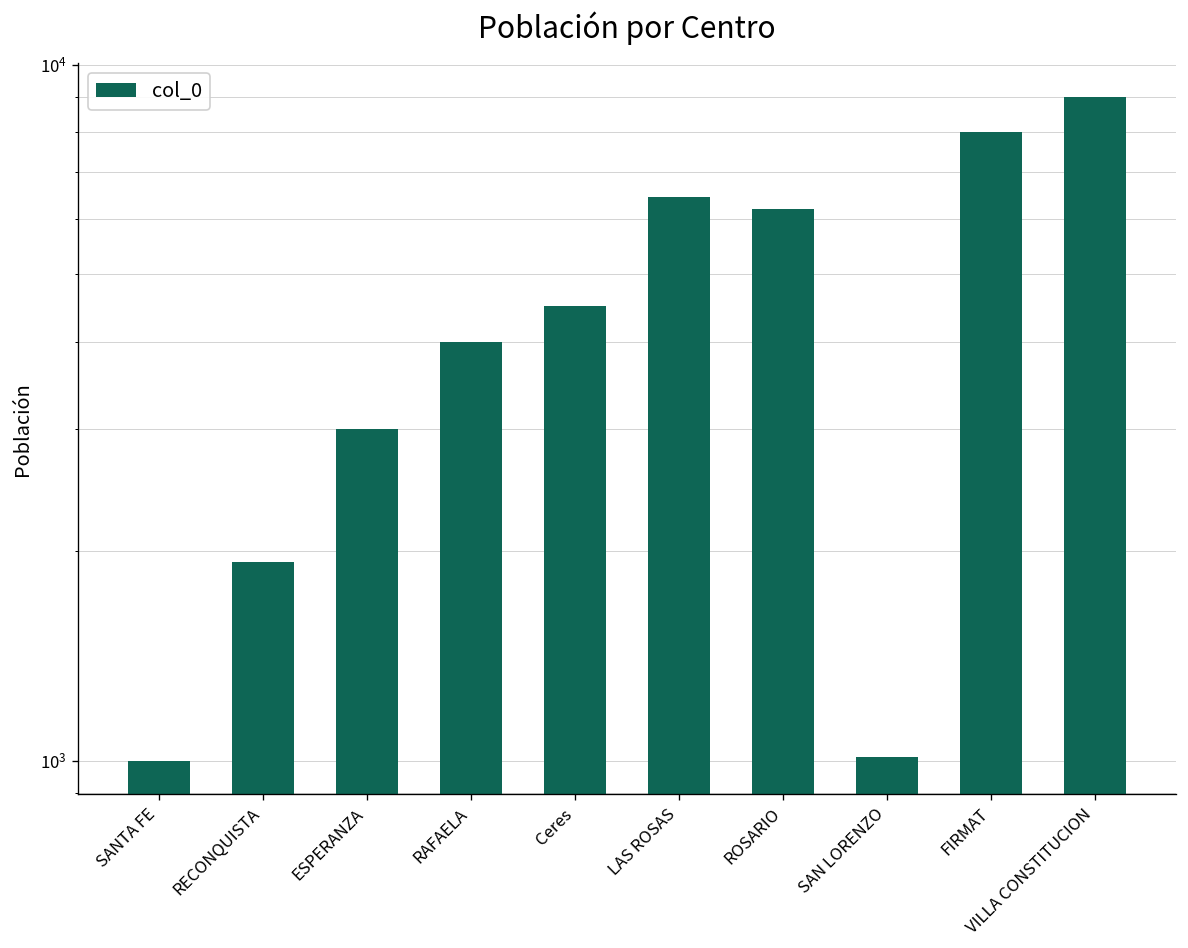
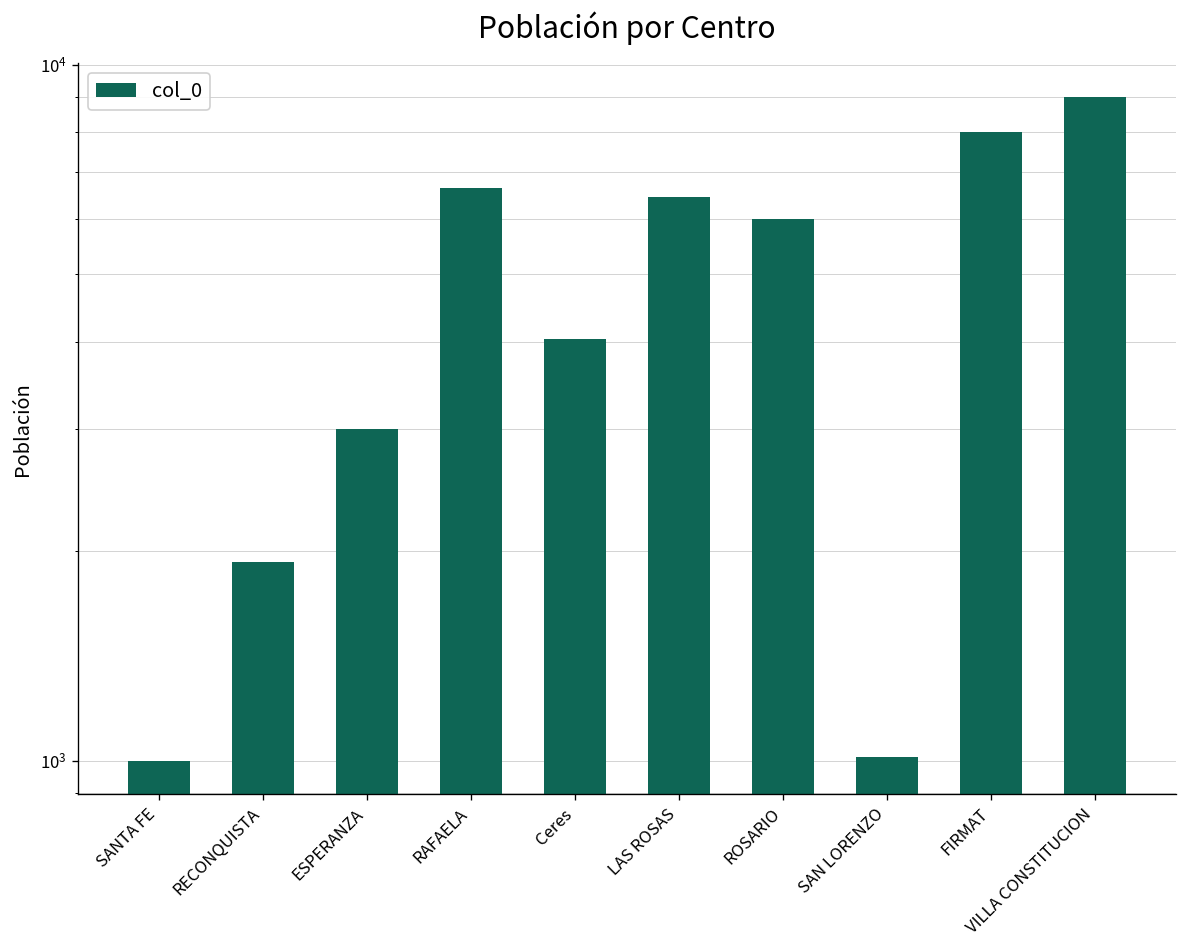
RAFAELA: 4000 -> 6700
Ceres: 4500 -> 4000
ROSARIO: 6200 -> 6000
